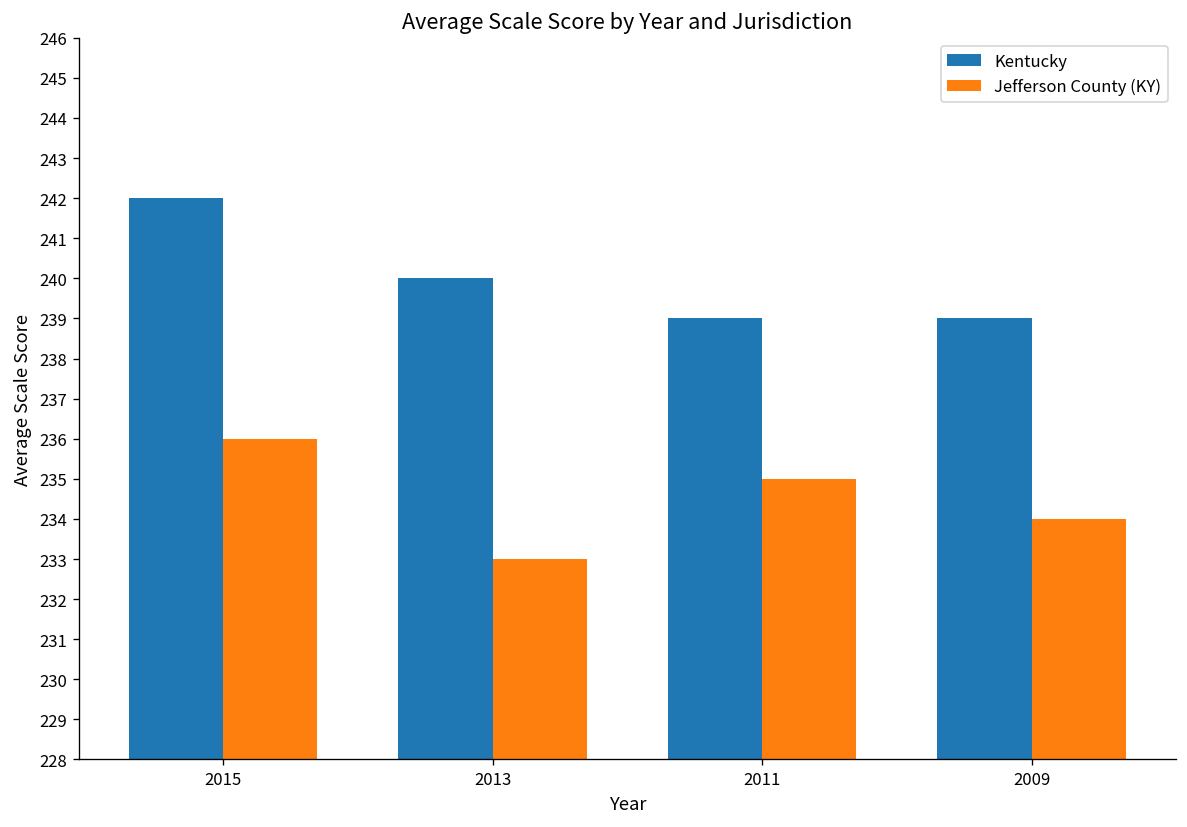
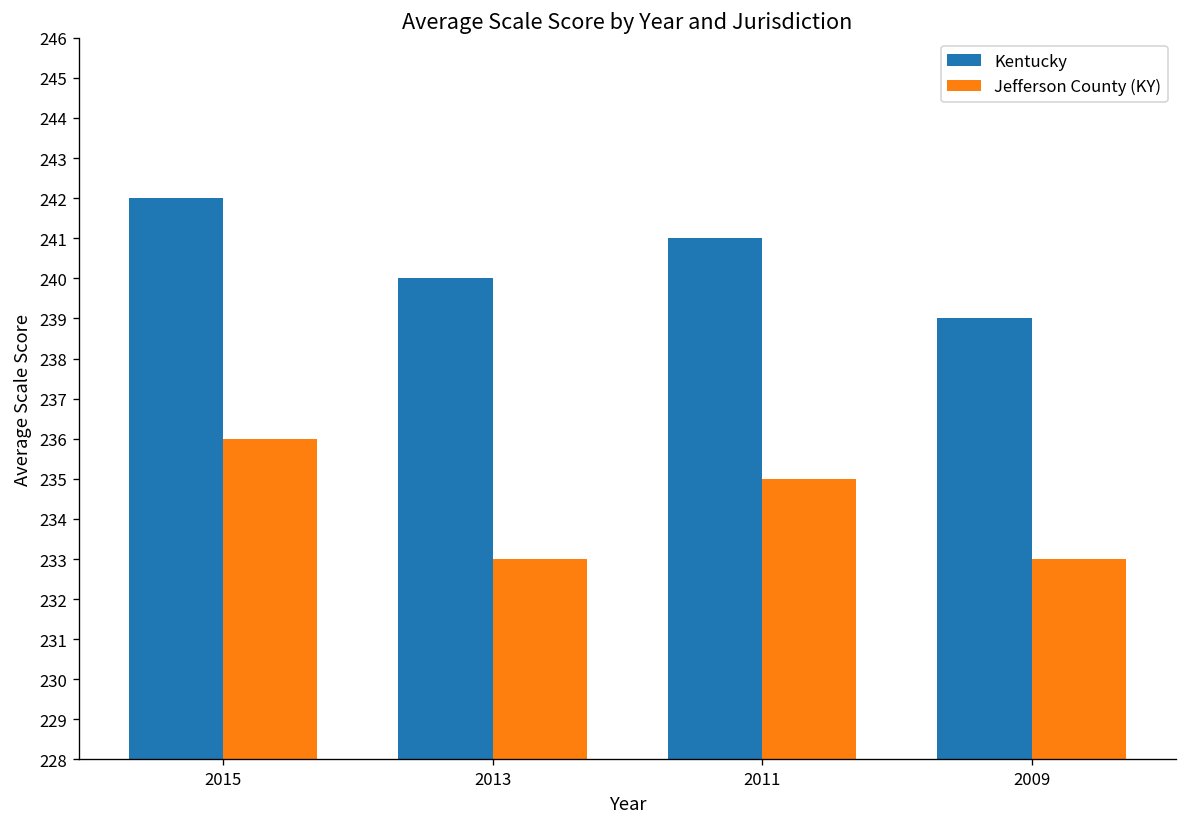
Kentucky, 2011: 239 -> 241
Jefferson County (KY), 2009: 234 -> 233
